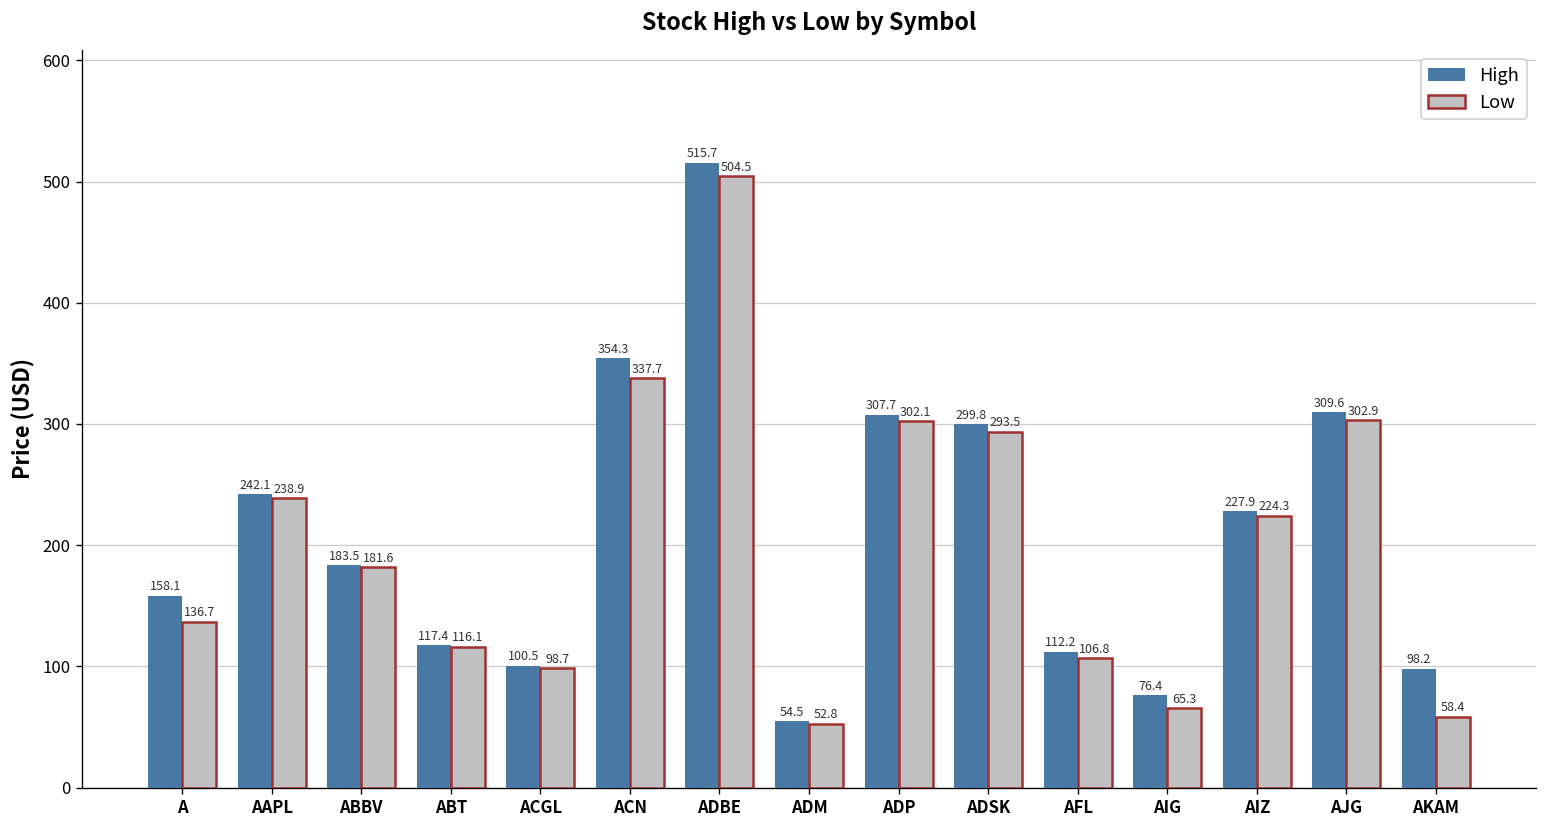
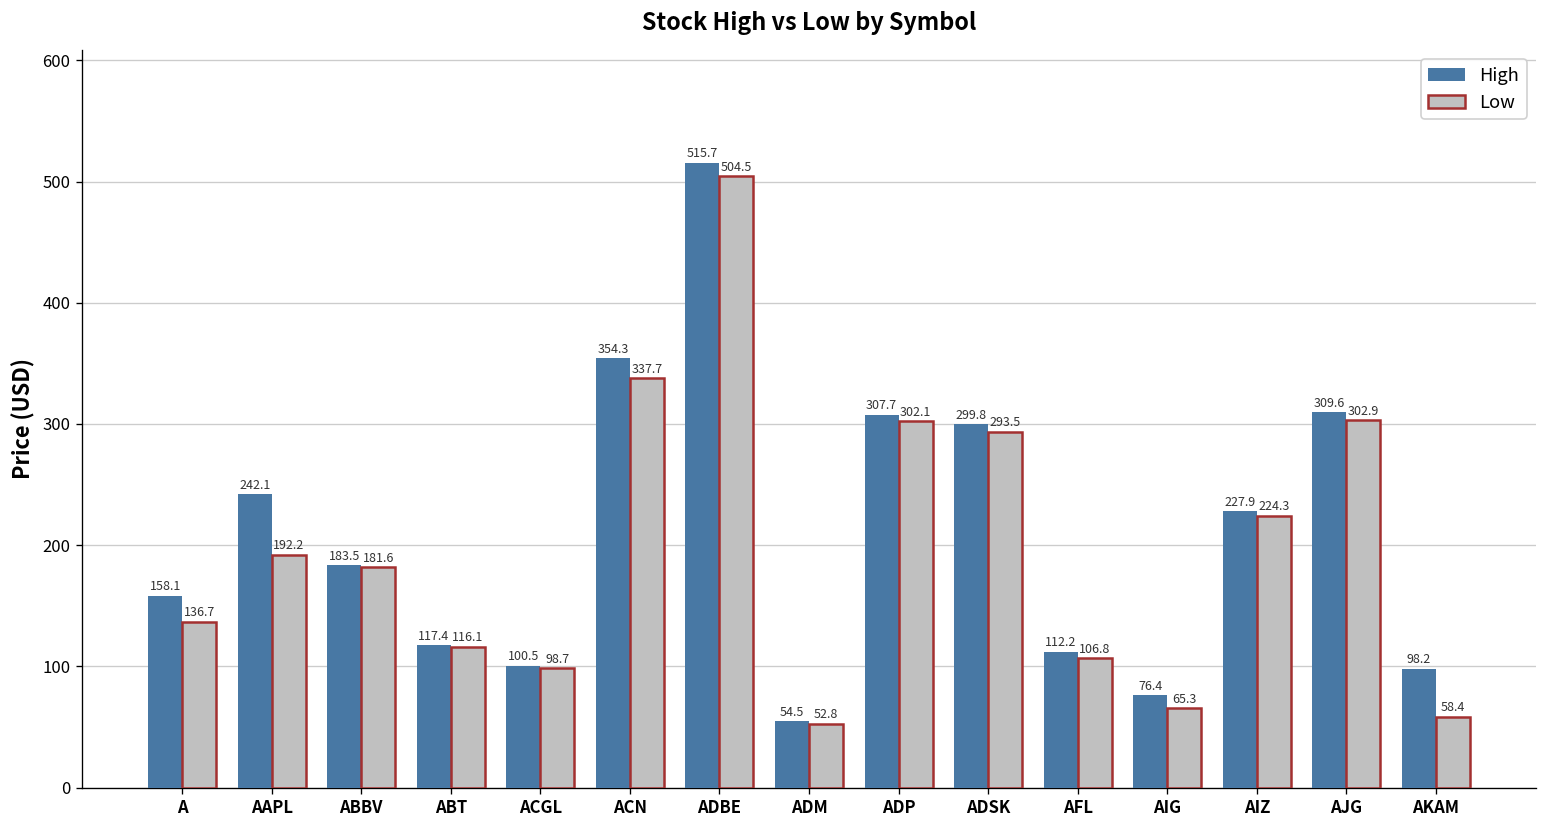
Low, AAPL: 238.9 -> 192.2
